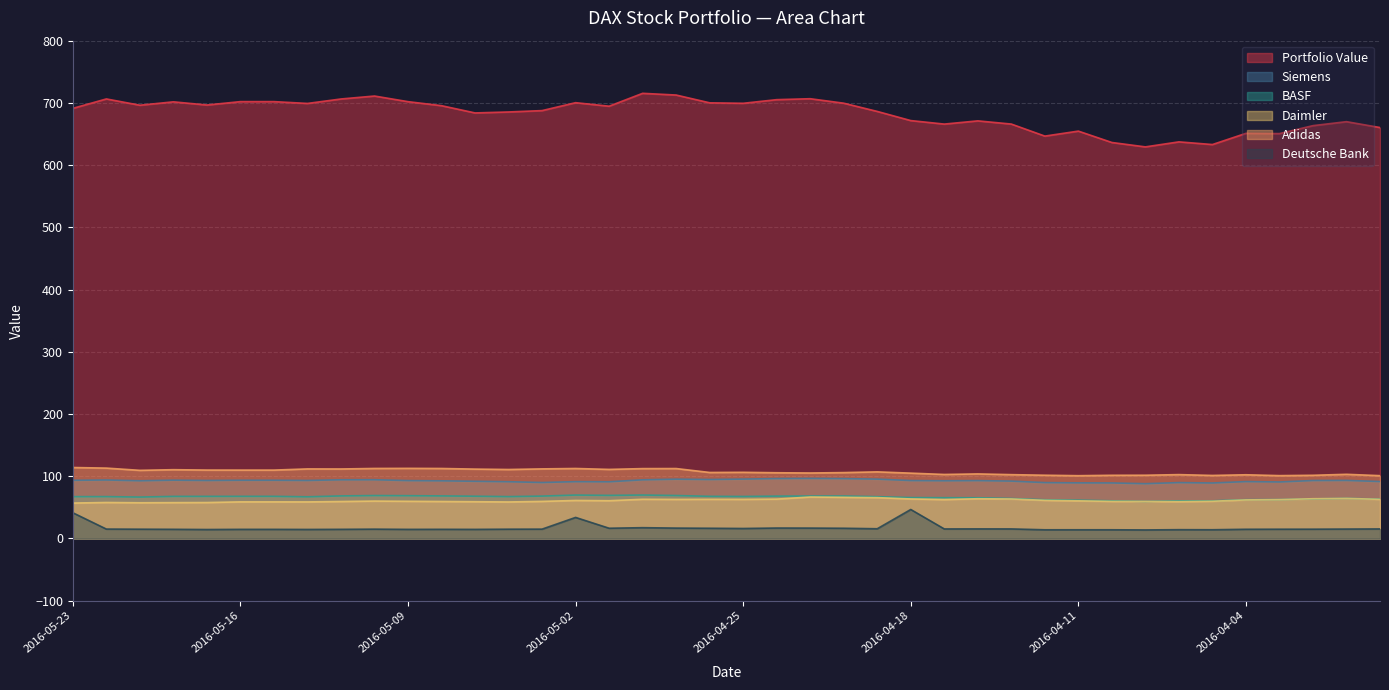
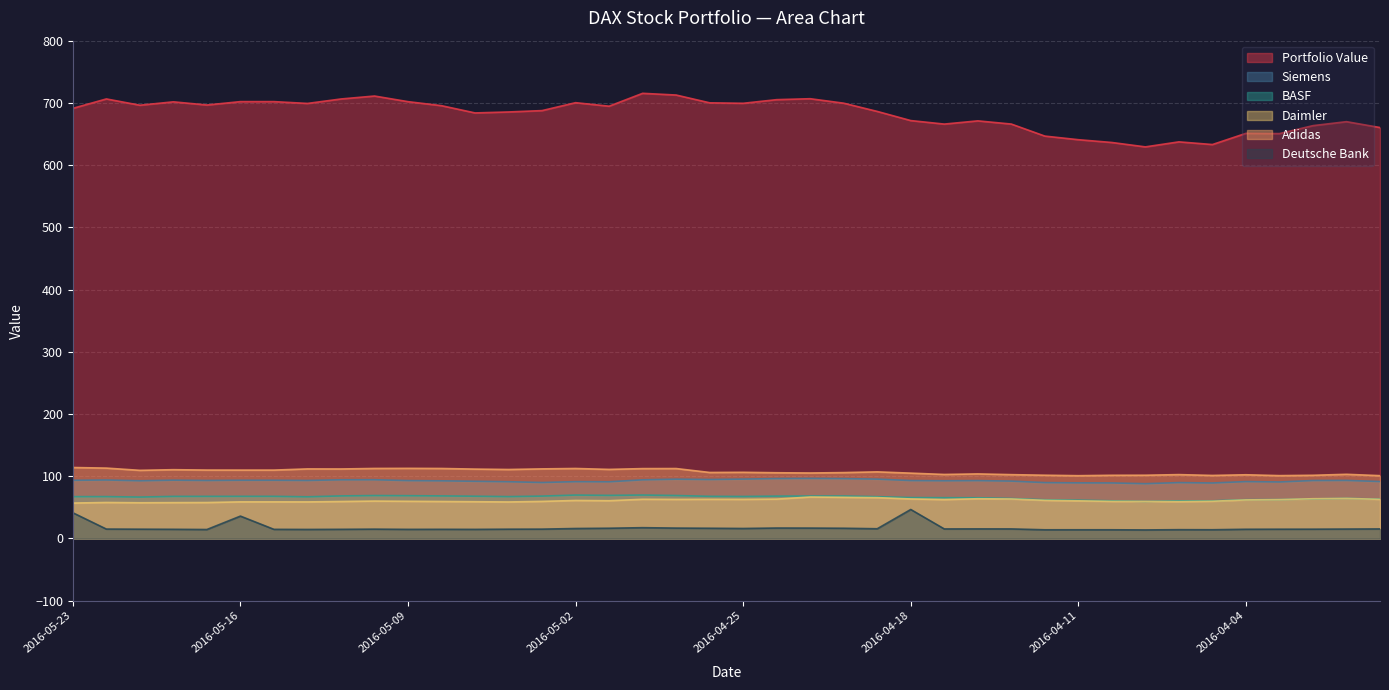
Deutsche Bank, 2016-05-16: 10 -> 40
Deutsche Bank, 2016-05-02: 30 -> 20
Portfolio Value, 2016-04-11: 650 -> 640
